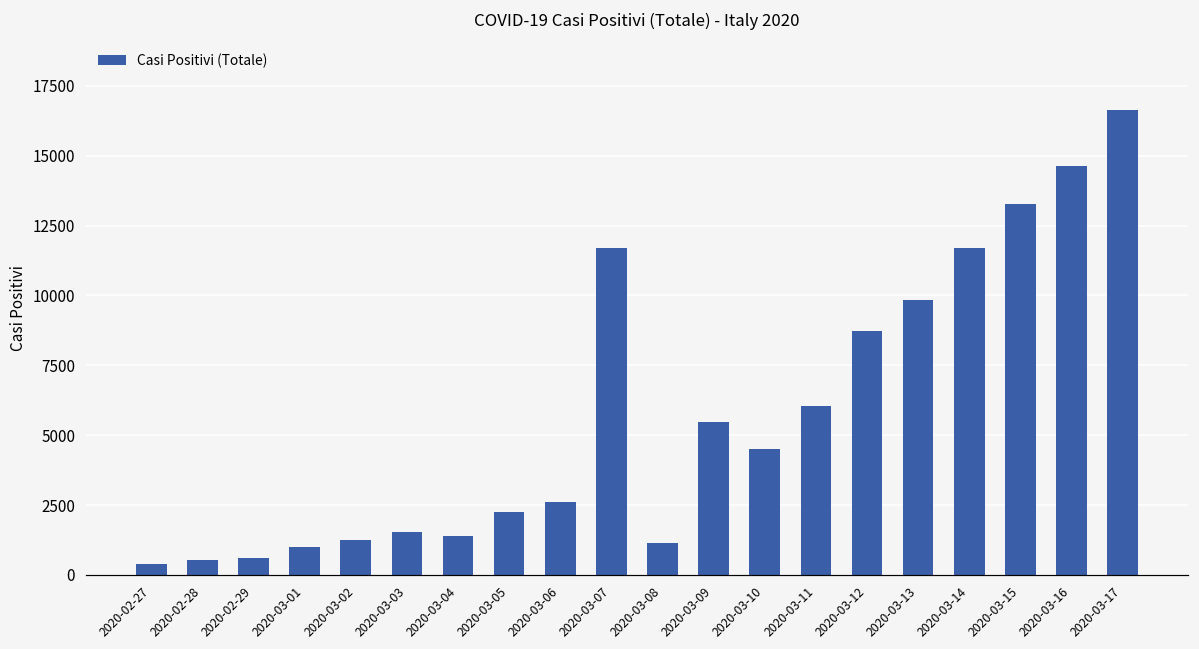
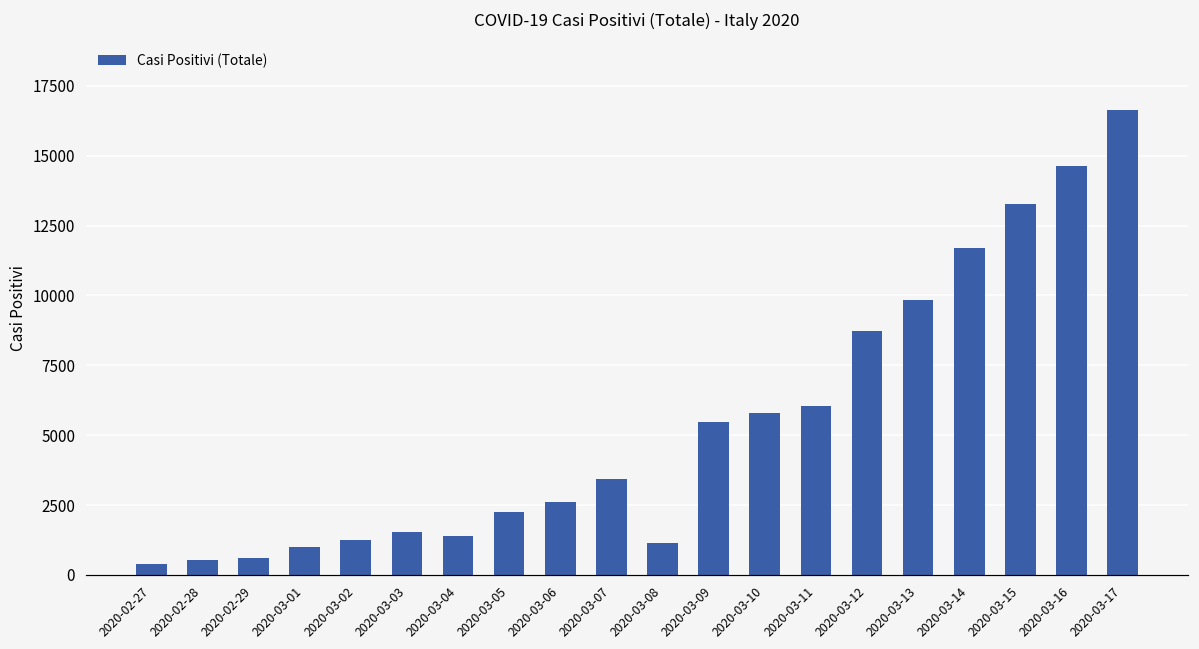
2020-03-07: 11700 -> 3400
2020-03-10: 4500 -> 5800
